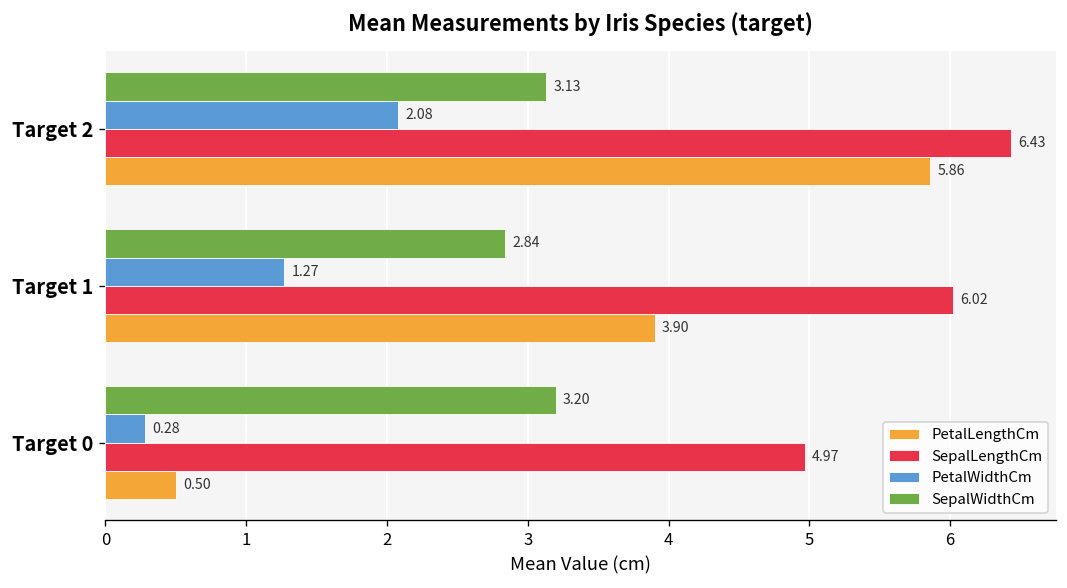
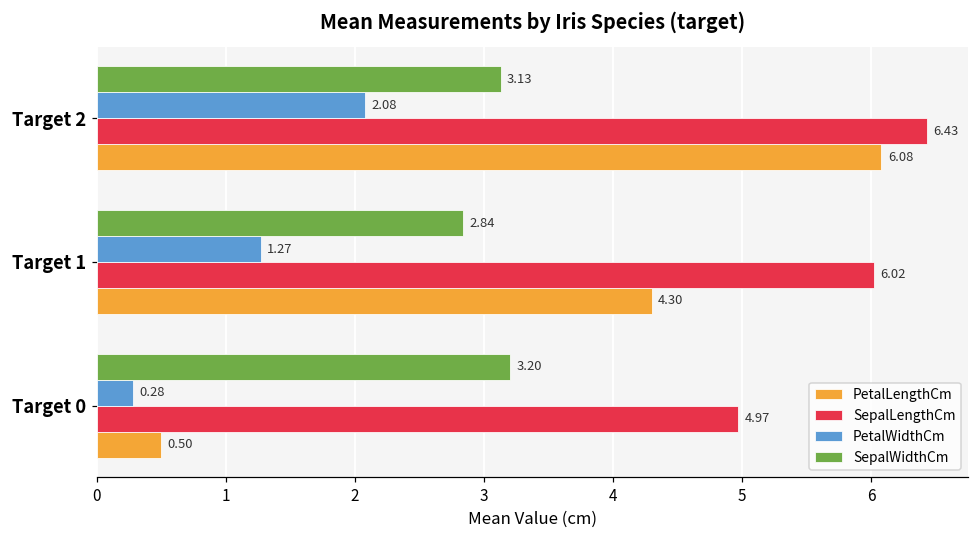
PetalLengthCm, Target 2: 5.86 -> 6.08
PetalLengthCm, Target 1: 3.90 -> 4.30
